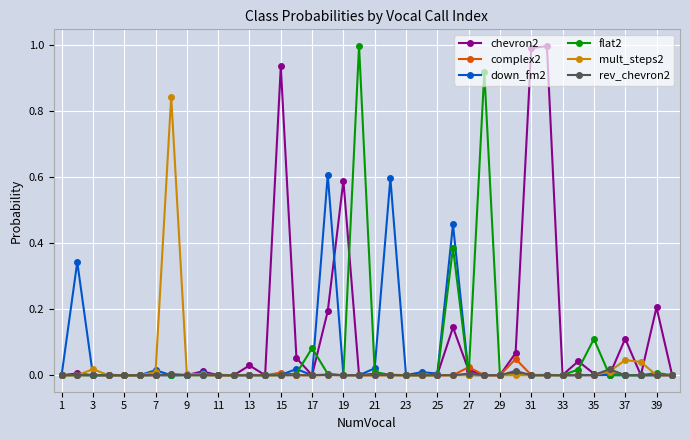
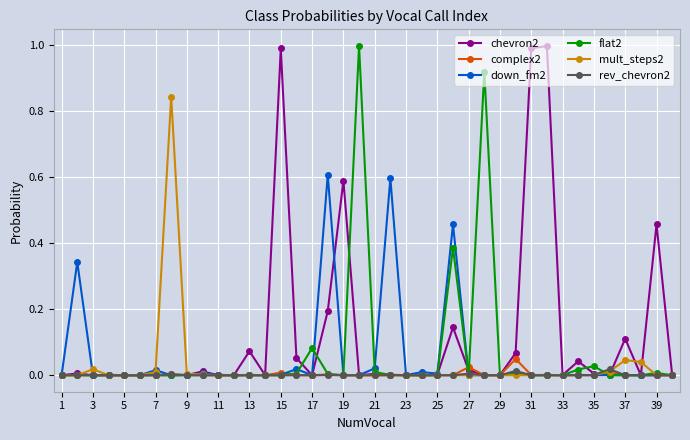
chevron2, 13: 0.03 -> 0.07
chevron2, 15: 0.94 -> 0.99
flat2, 35: 0.11 -> 0.03
chevron2, 39: 0.21 -> 0.46
